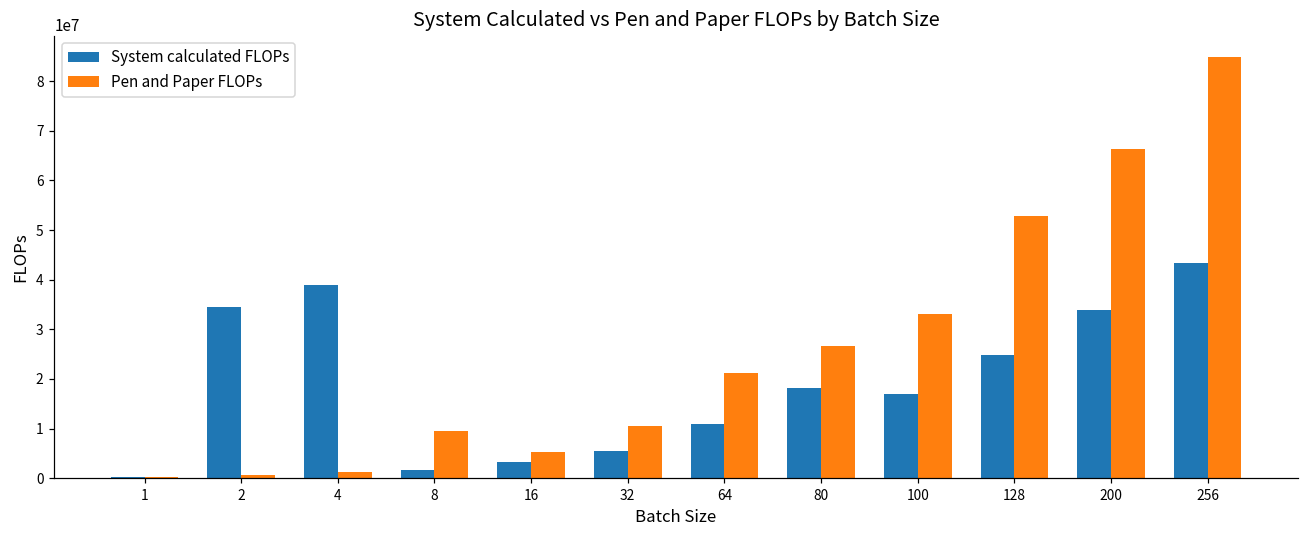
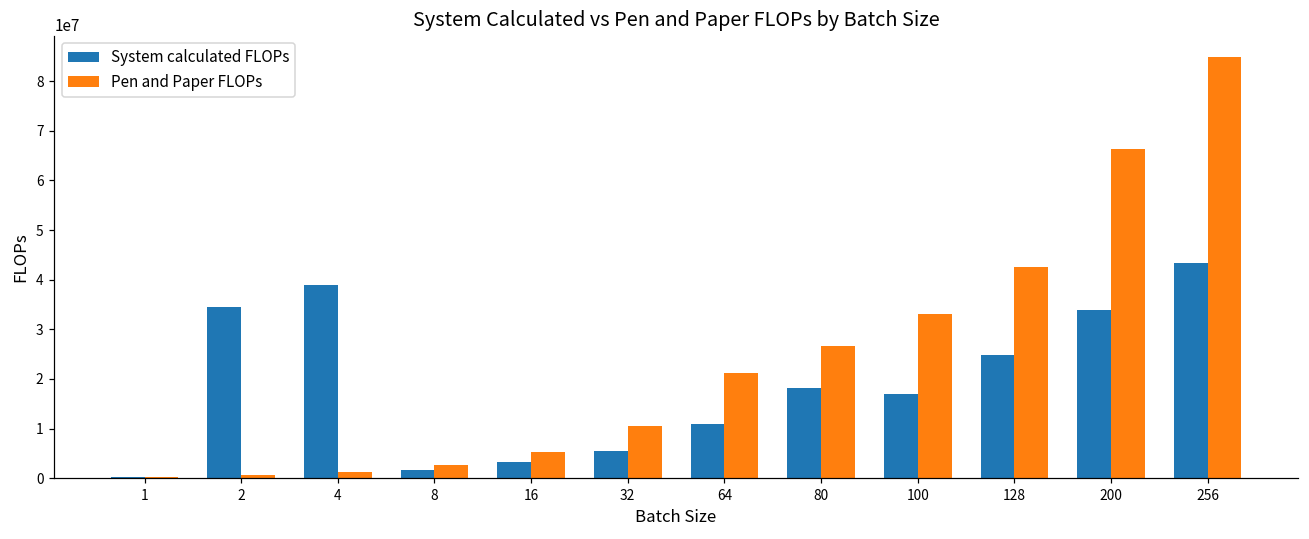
Pen and Paper FLOPs, 8: 10000000 -> 3000000
Pen and Paper FLOPs, 128: 53000000 -> 42000000
